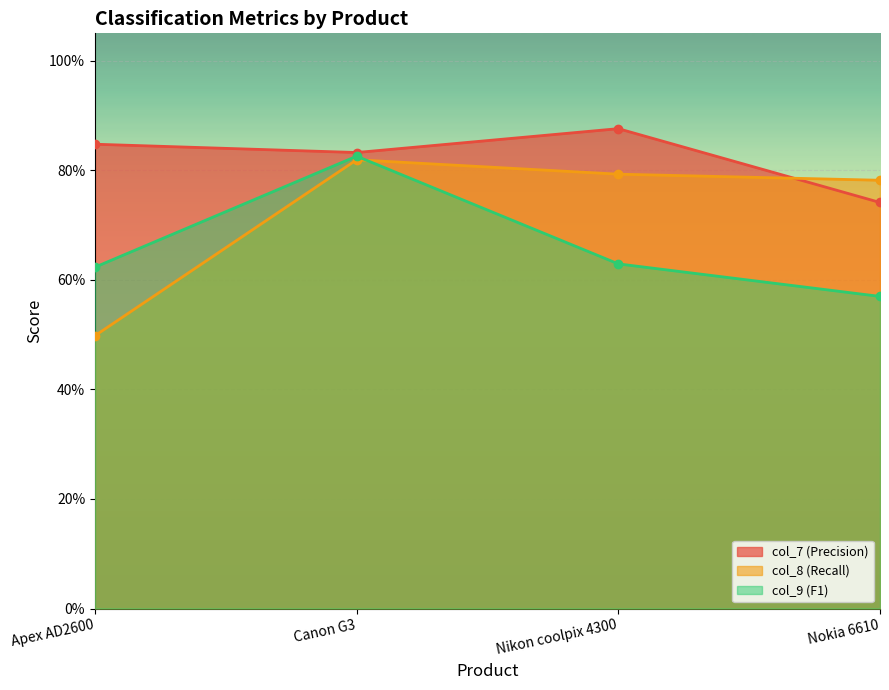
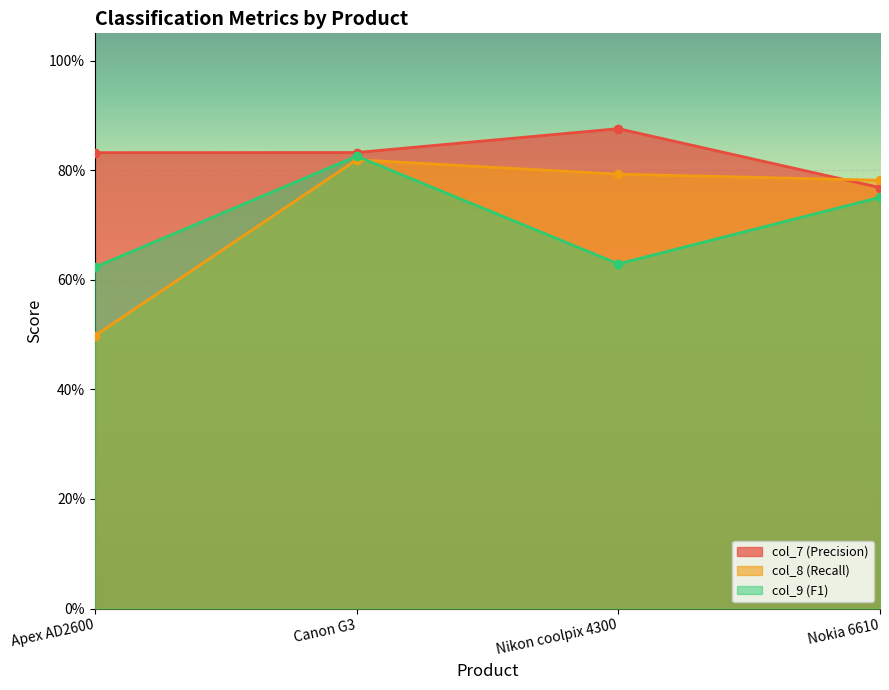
col_7 (Precision), Apex AD2600: 85% -> 83%
col_7 (Precision), Nokia 6610: 74% -> 77%
col_9 (F1), Nokia 6610: 57% -> 75%
